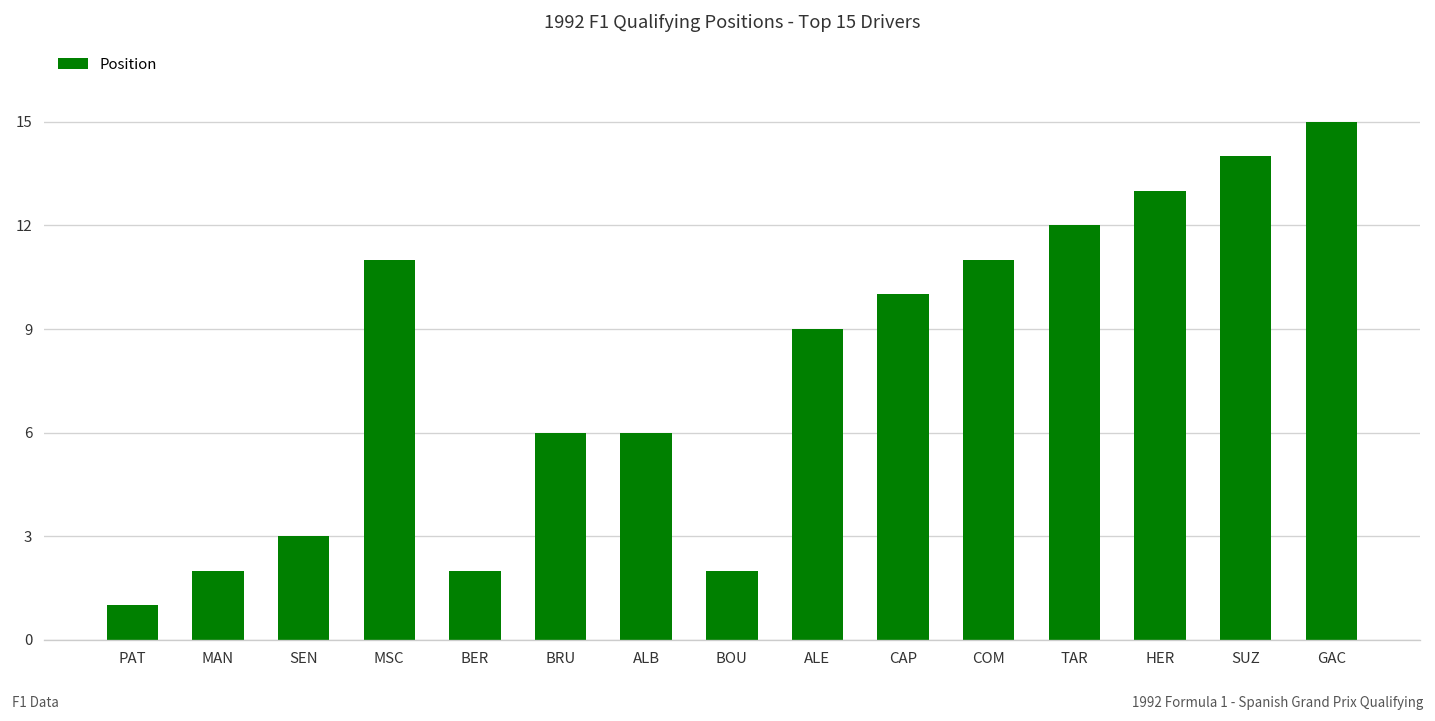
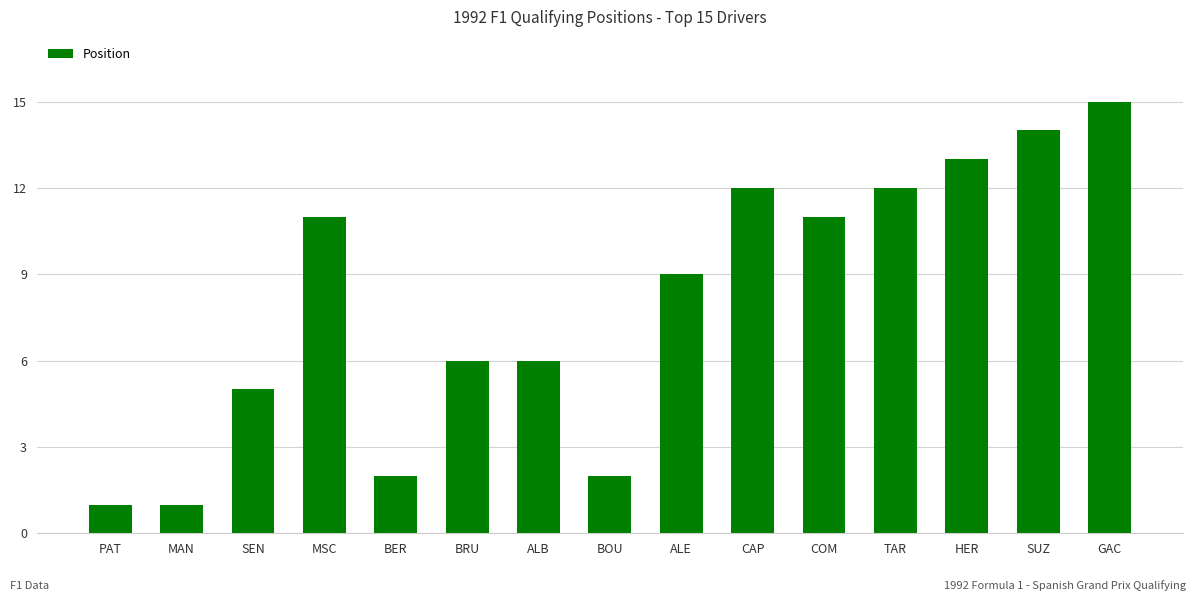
MAN: 2 -> 1
SEN: 3 -> 5
CAP: 10 -> 12
